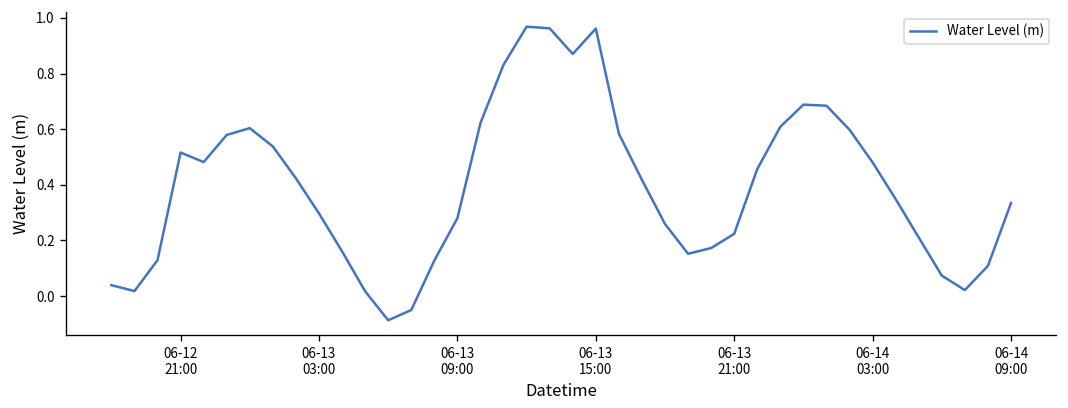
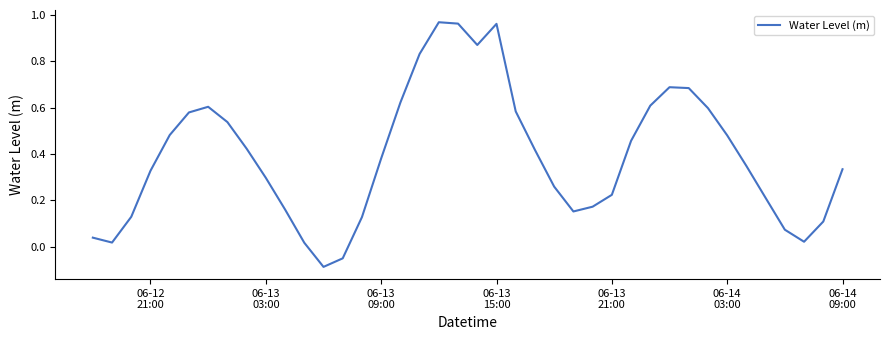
06-12 21:00: 0.52 -> 0.33
06-13 09:00: 0.28 -> 0.38
